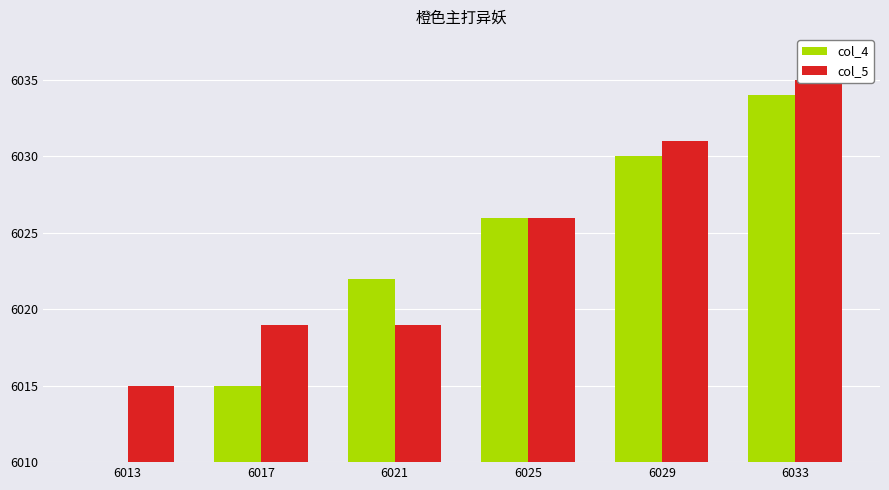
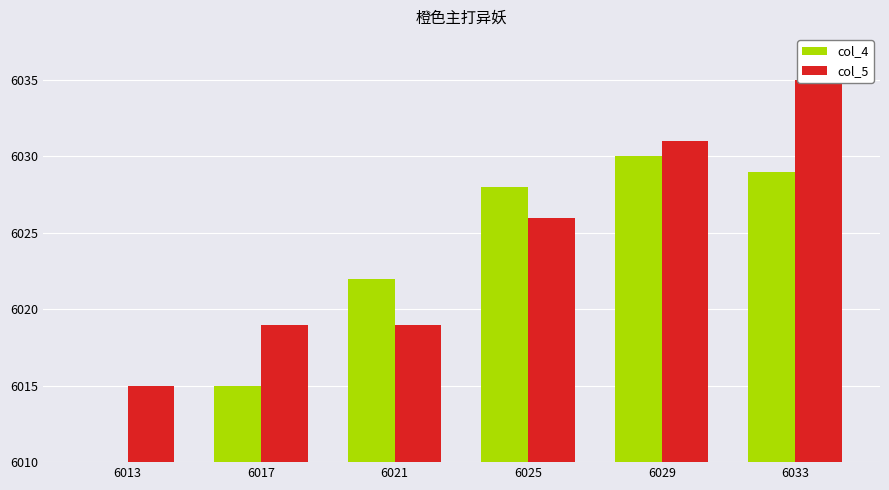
col_4, 6025: 6026 -> 6028
col_4, 6033: 6034 -> 6029
